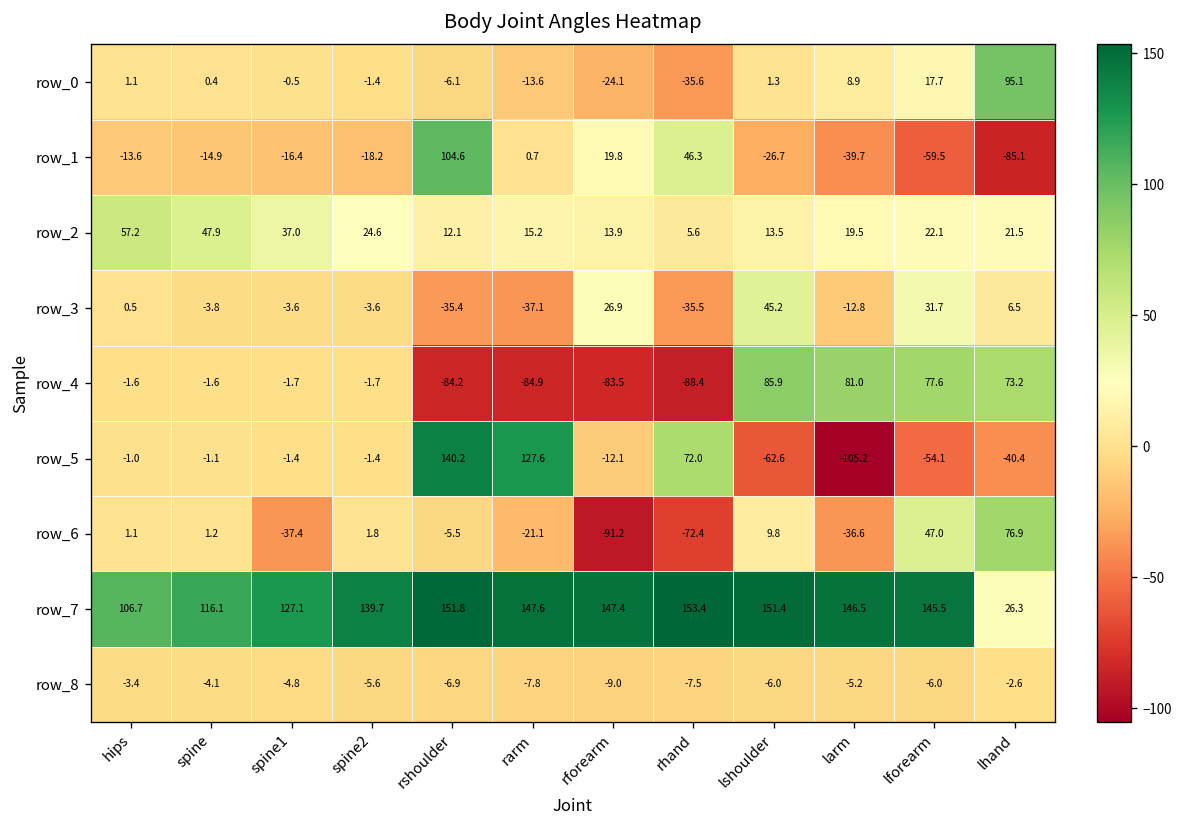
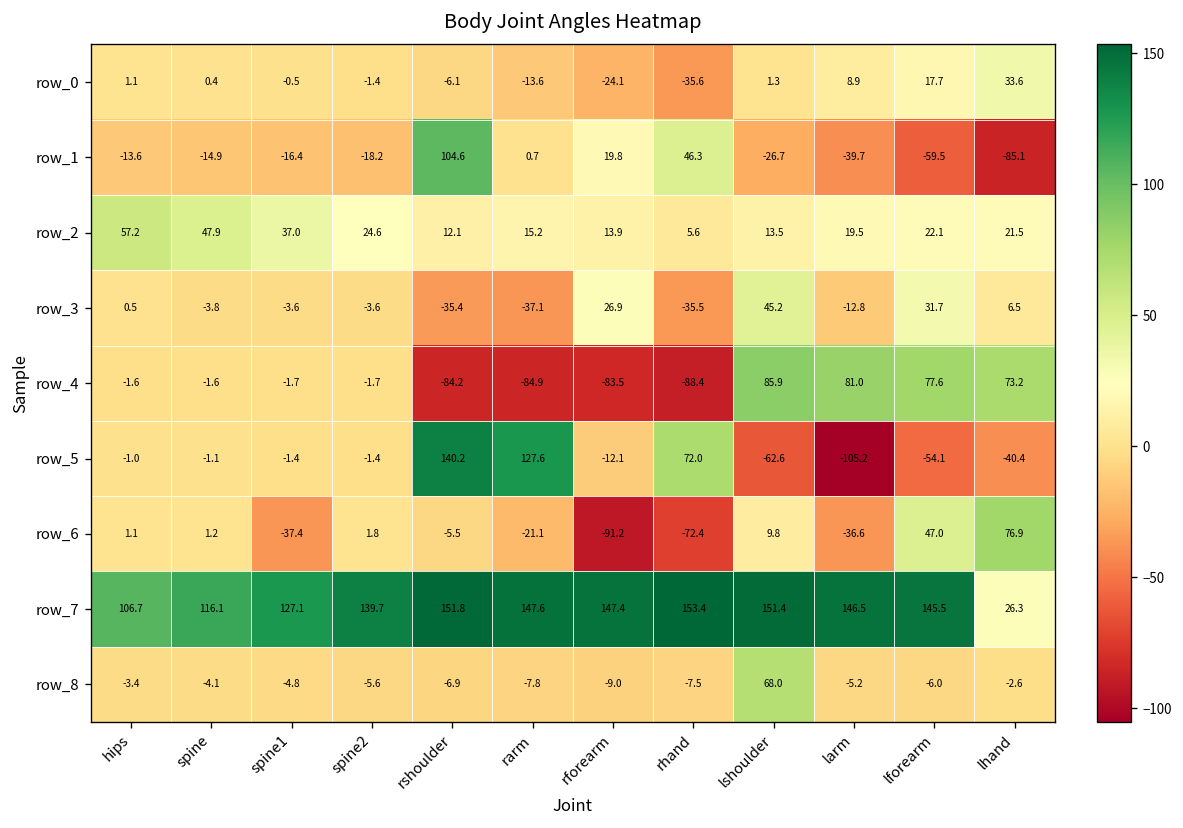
row_0, lhand: 95.1 -> 33.6
row_8, lshoulder: -6.0 -> 68.0
